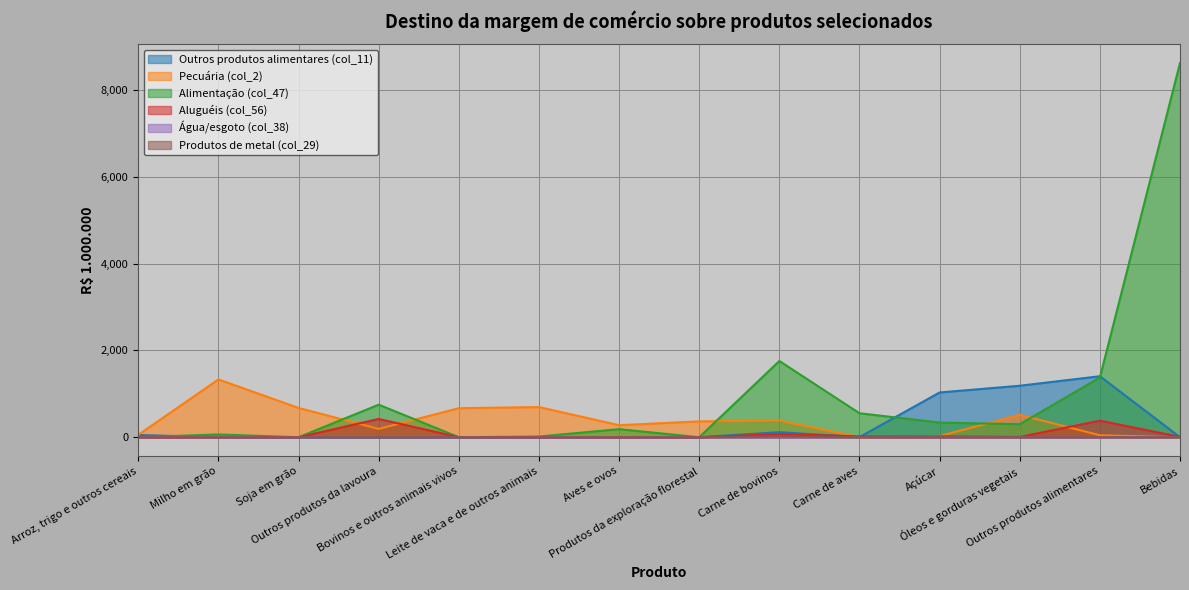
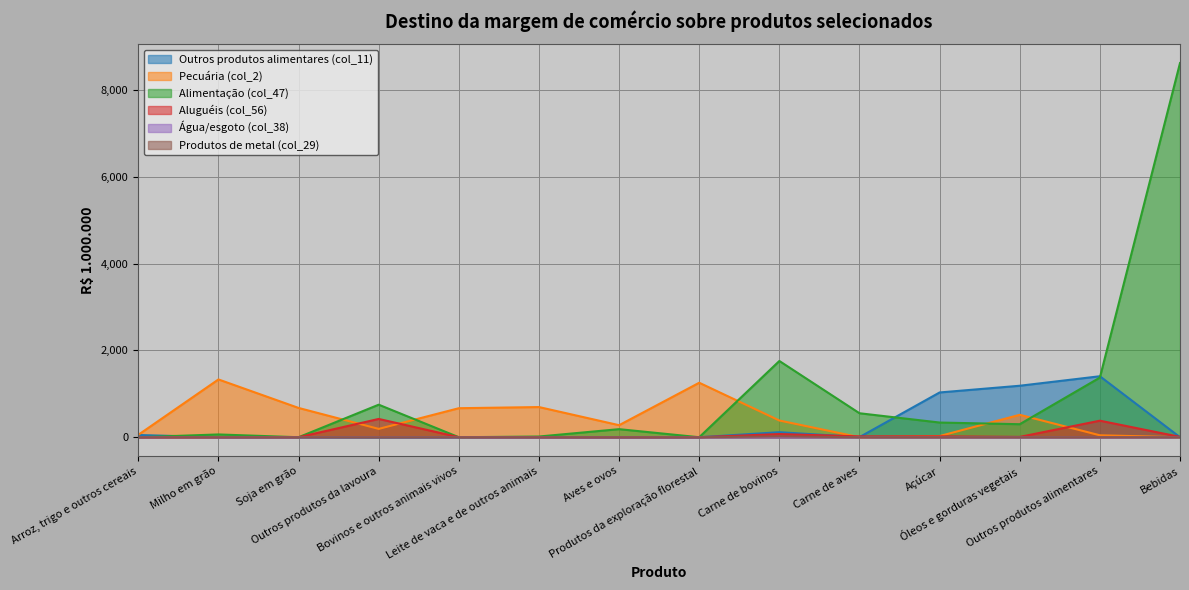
Pecuária (col_2), Produtos da exploração florestal: 400 -> 1,300
